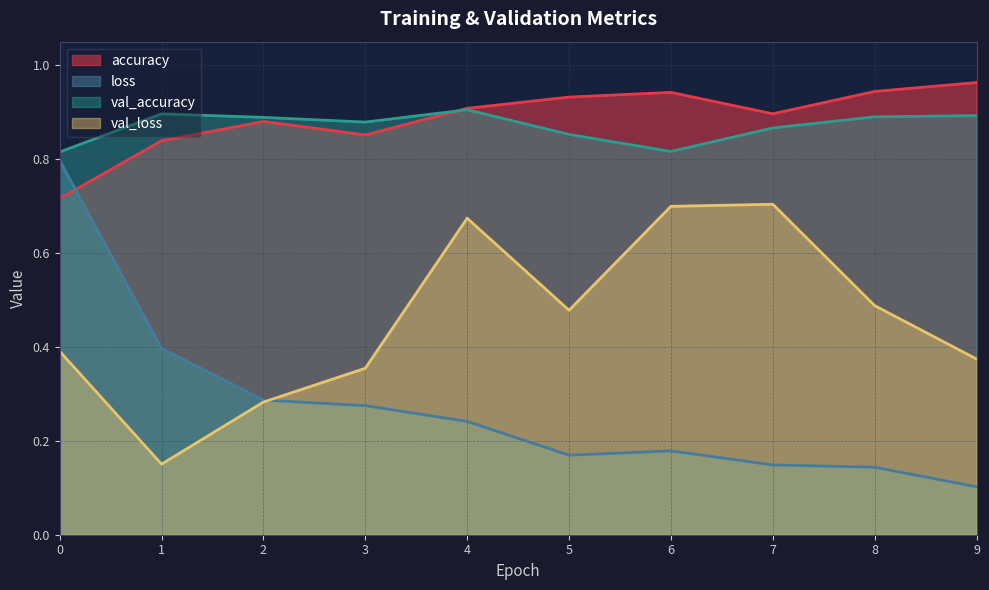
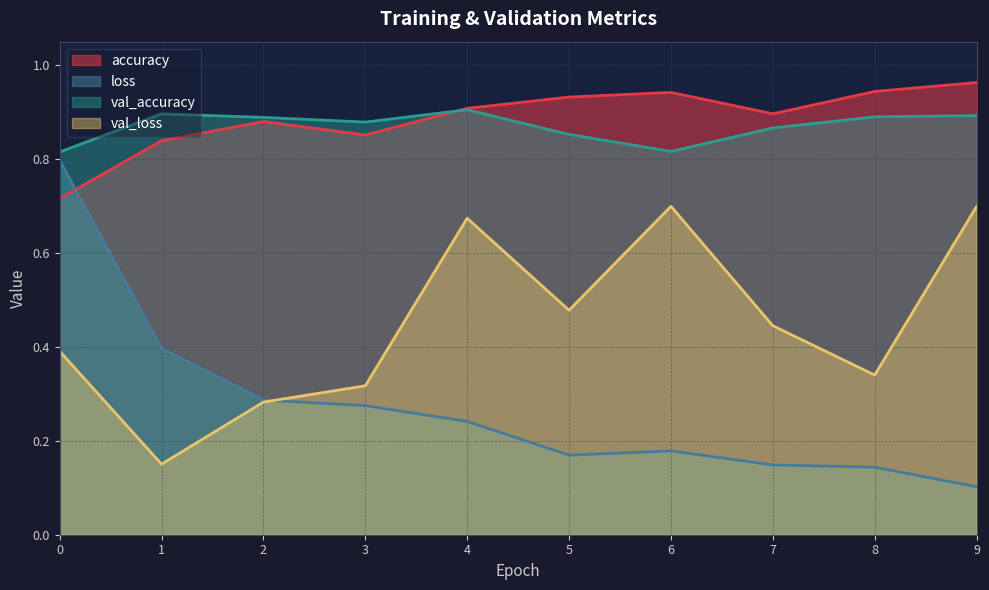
val_loss, 3: 0.35 -> 0.32
val_loss, 7: 0.70 -> 0.45
val_loss, 8: 0.49 -> 0.34
val_loss, 9: 0.37 -> 0.70
